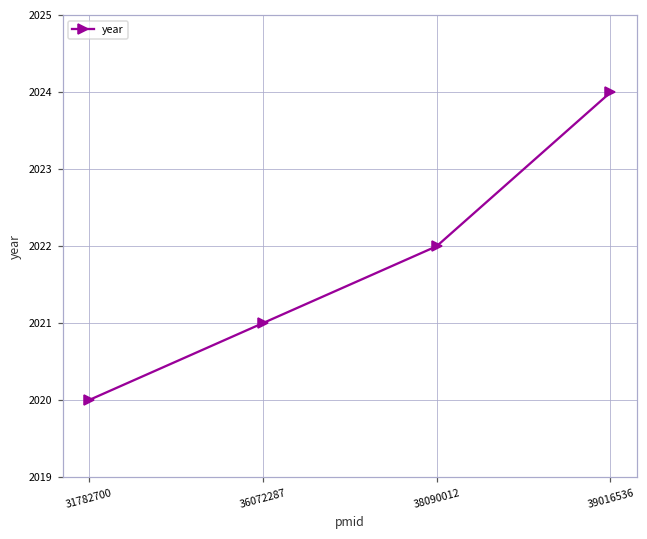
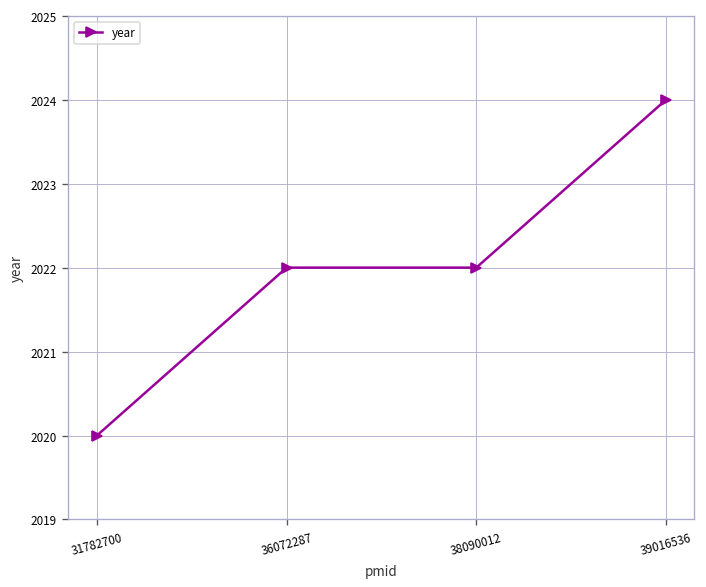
36072287: 2021 -> 2022
